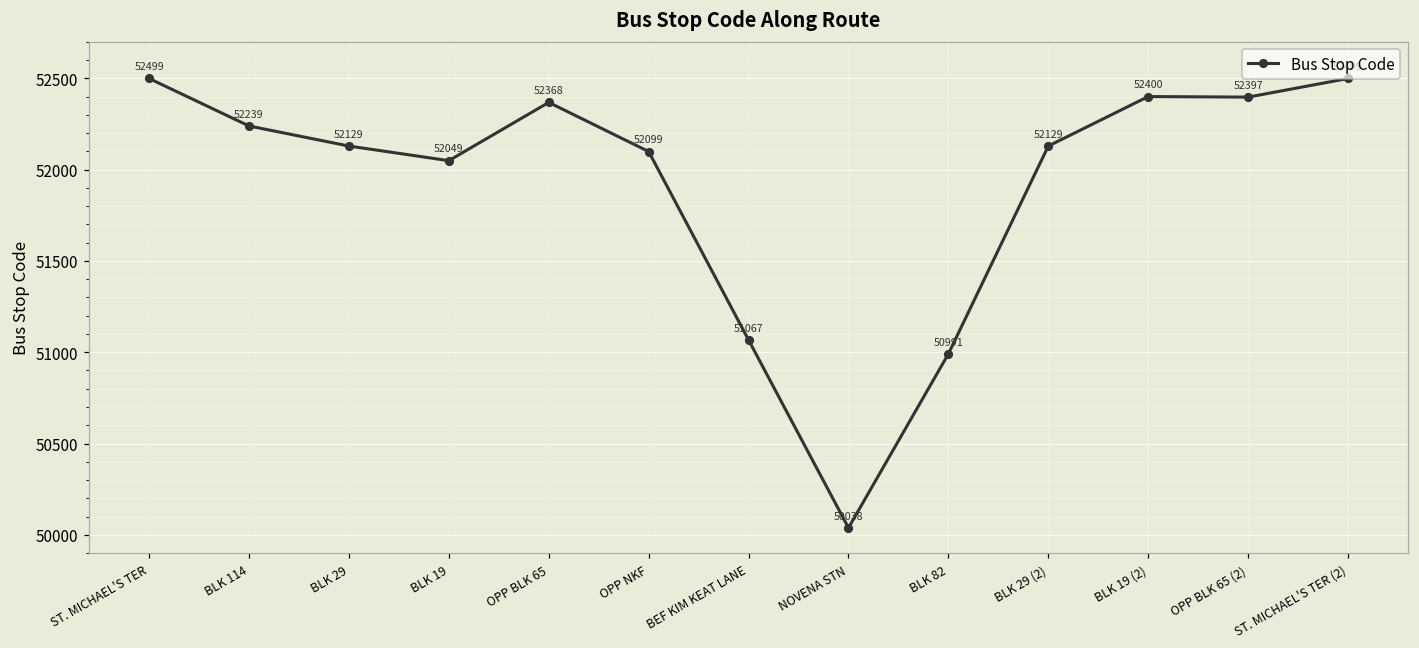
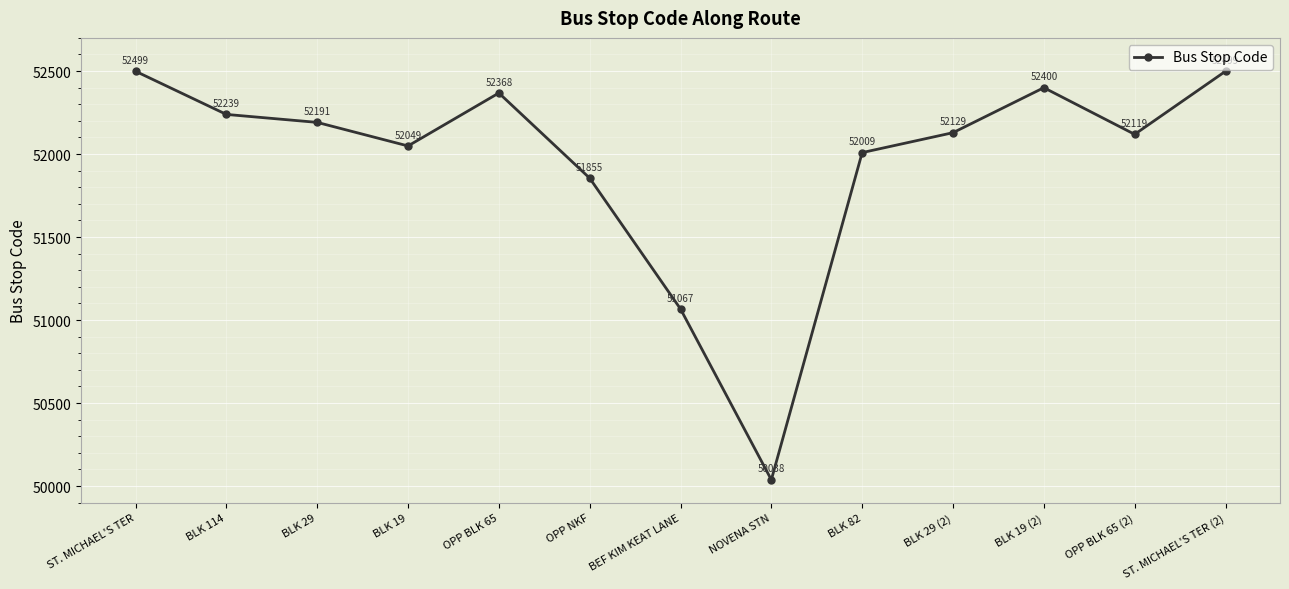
BLK 29: 52129 -> 52191
OPP NKF: 52099 -> 51855
BLK 82: 50991 -> 52009
OPP BLK 65 (2): 52397 -> 52119
